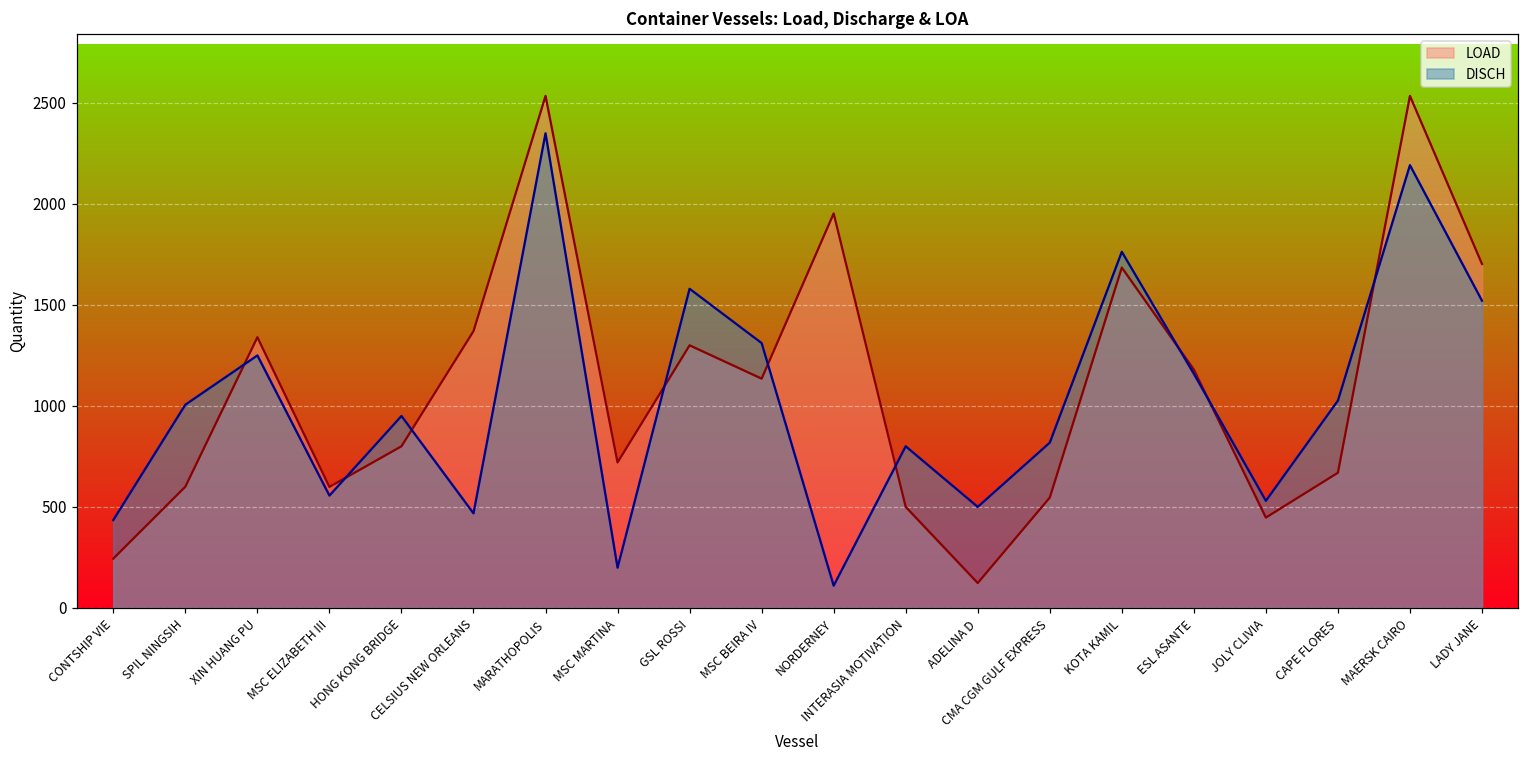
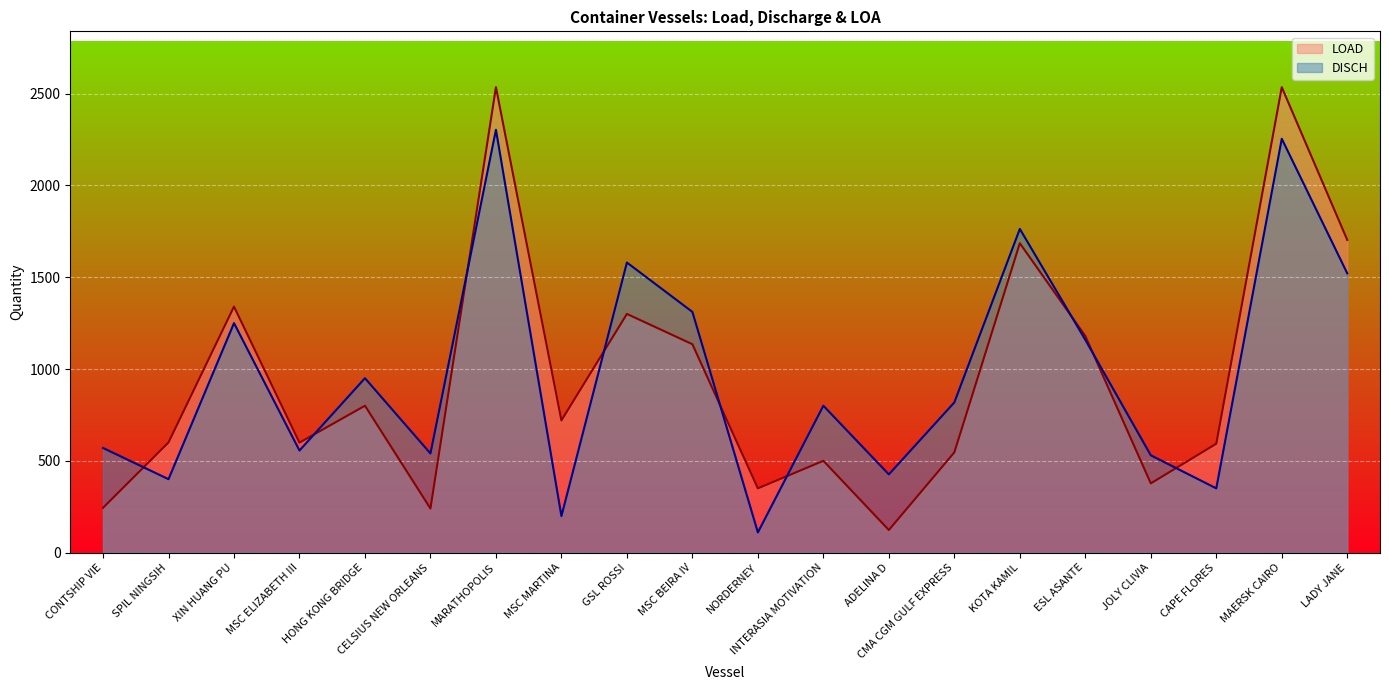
DISCH, CONTSHIP VIE: 440 -> 570
DISCH, SPIL NINGSIH: 1010 -> 400
LOAD, CELSIUS NEW ORLEANS: 1370 -> 240
DISCH, CELSIUS NEW ORLEANS: 470 -> 540
DISCH, MARATHOPOLIS: 2350 -> 2300
LOAD, NORDERNEY: 1950 -> 350
DISCH, ADELINA D: 500 -> 430
LOAD, JOLY CLIVIA: 450 -> 380
LOAD, CAPE FLORES: 670 -> 590
DISCH, CAPE FLORES: 1030 -> 350
DISCH, MAERSK CAIRO: 2190 -> 2250
